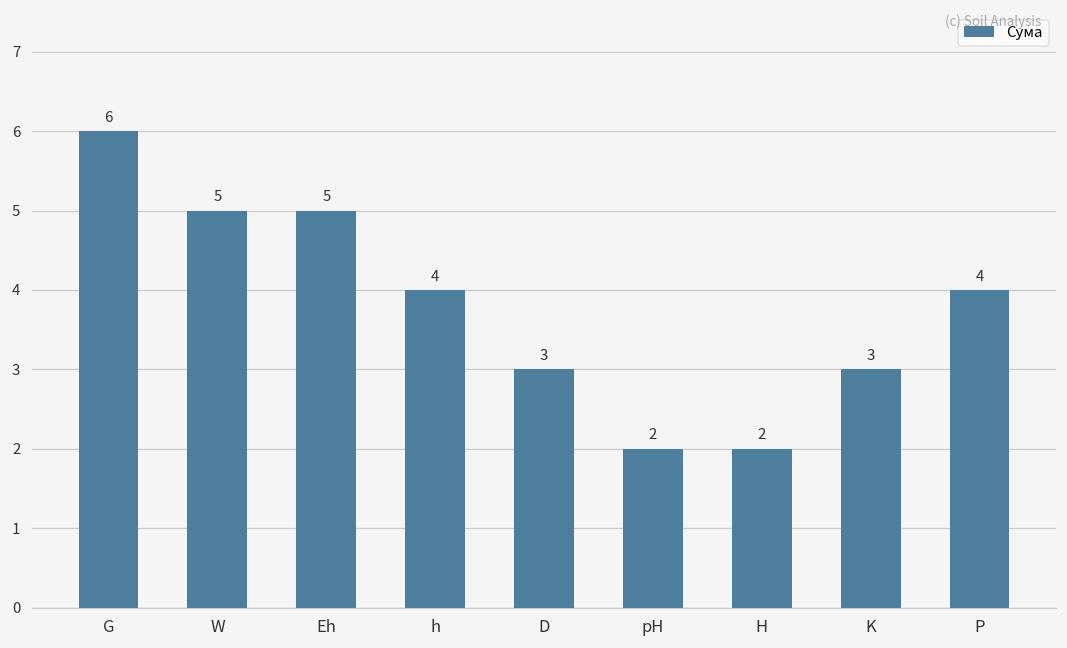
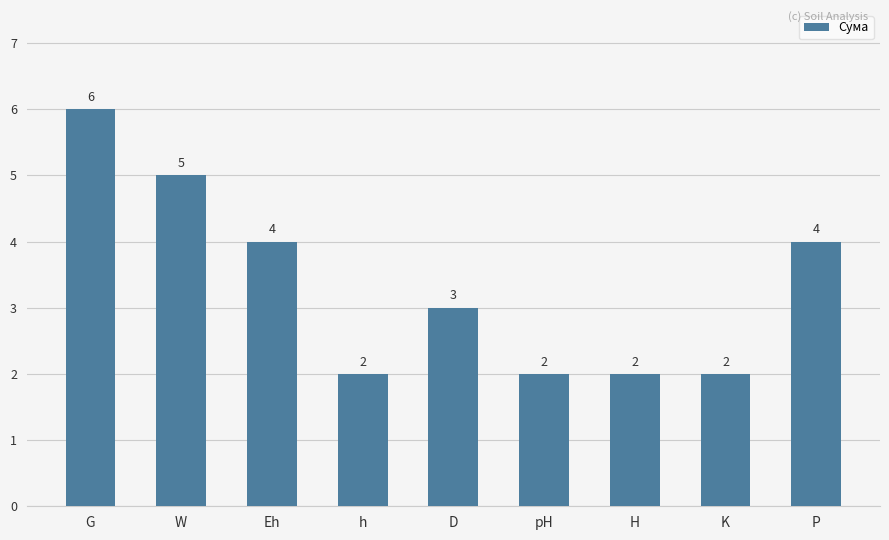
Eh: 5 -> 4
h: 4 -> 2
K: 3 -> 2
